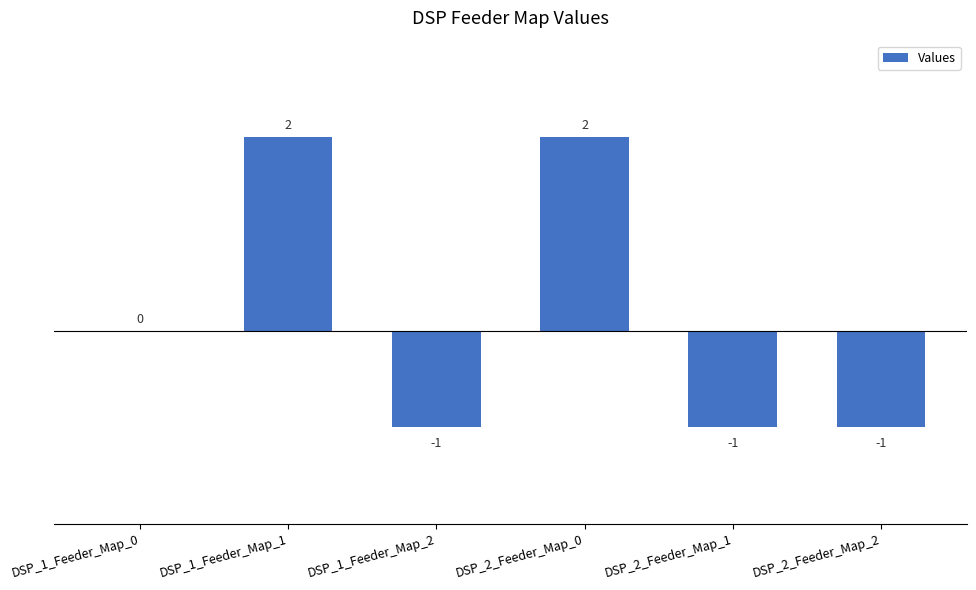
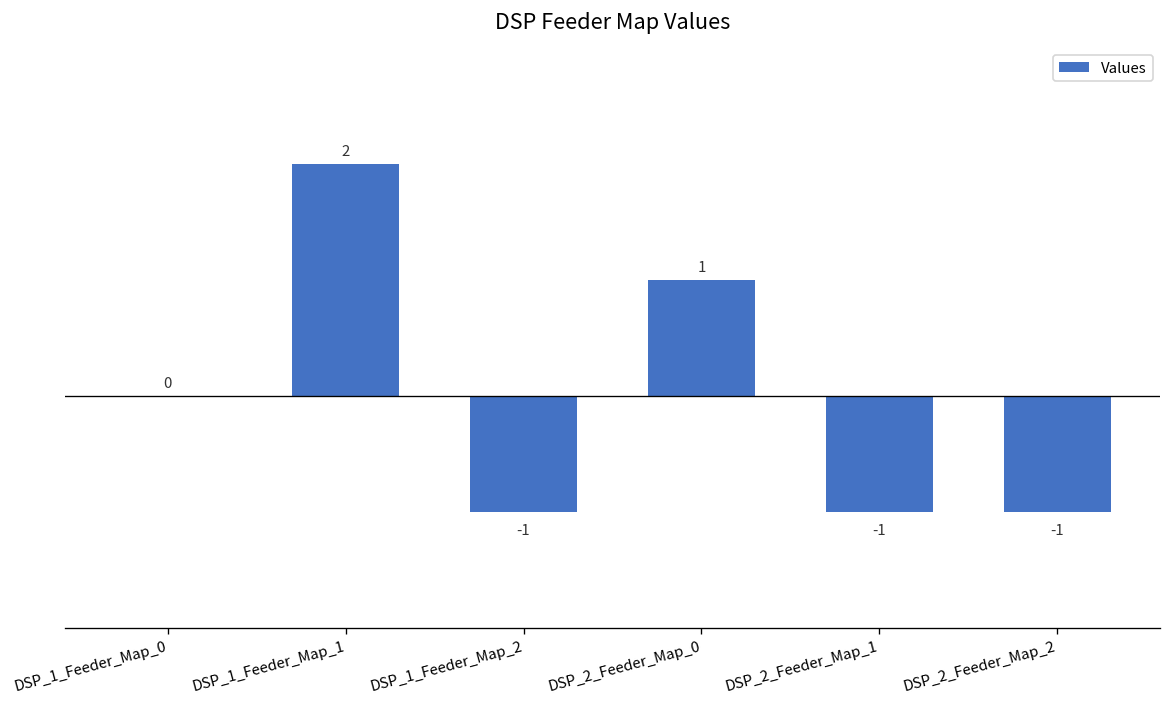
DSP_2_Feeder_Map_0: 2 -> 1
